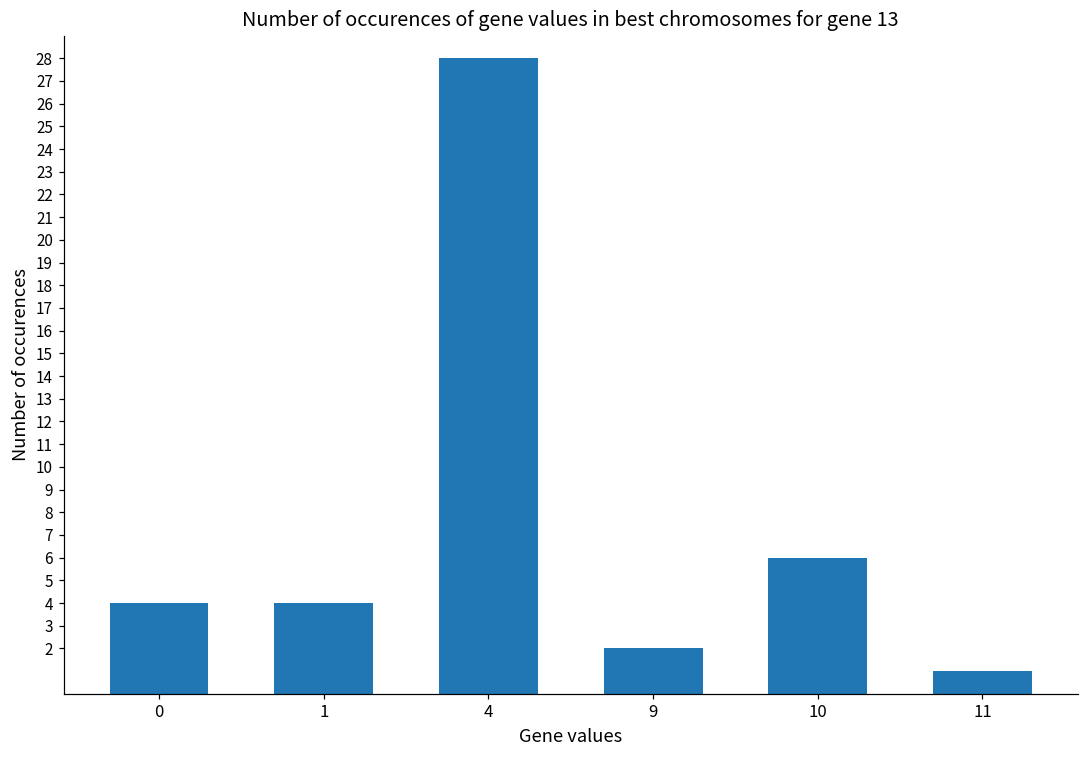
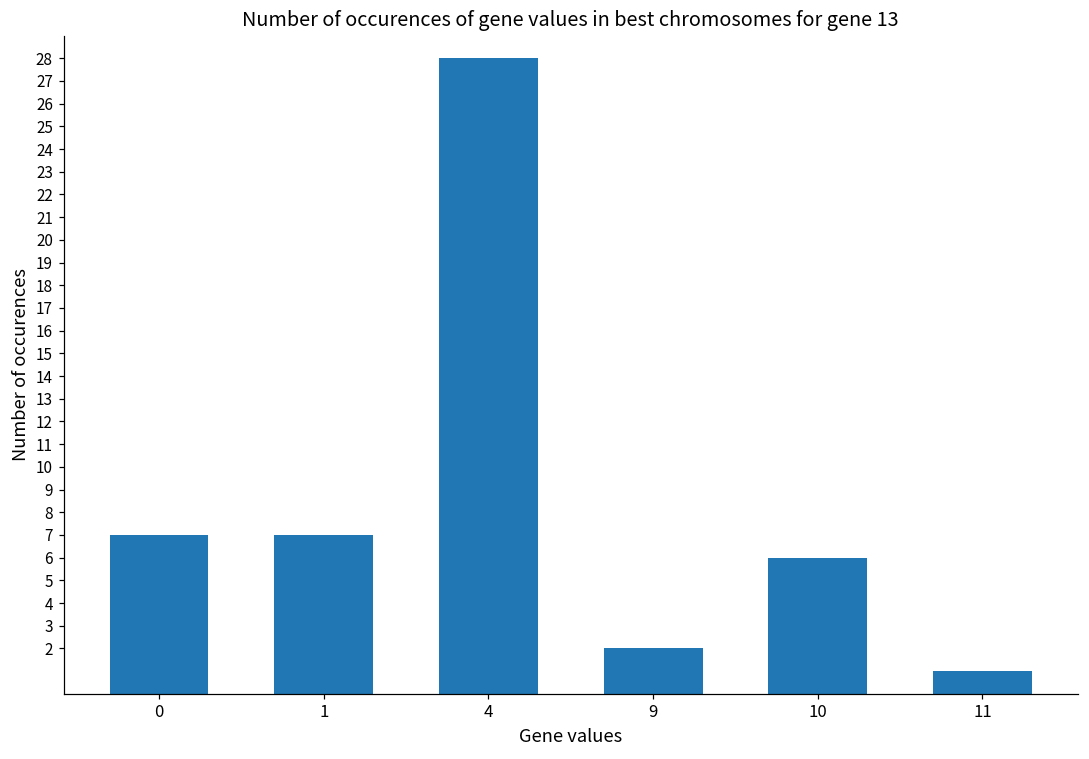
0: 4 -> 7
1: 4 -> 7
